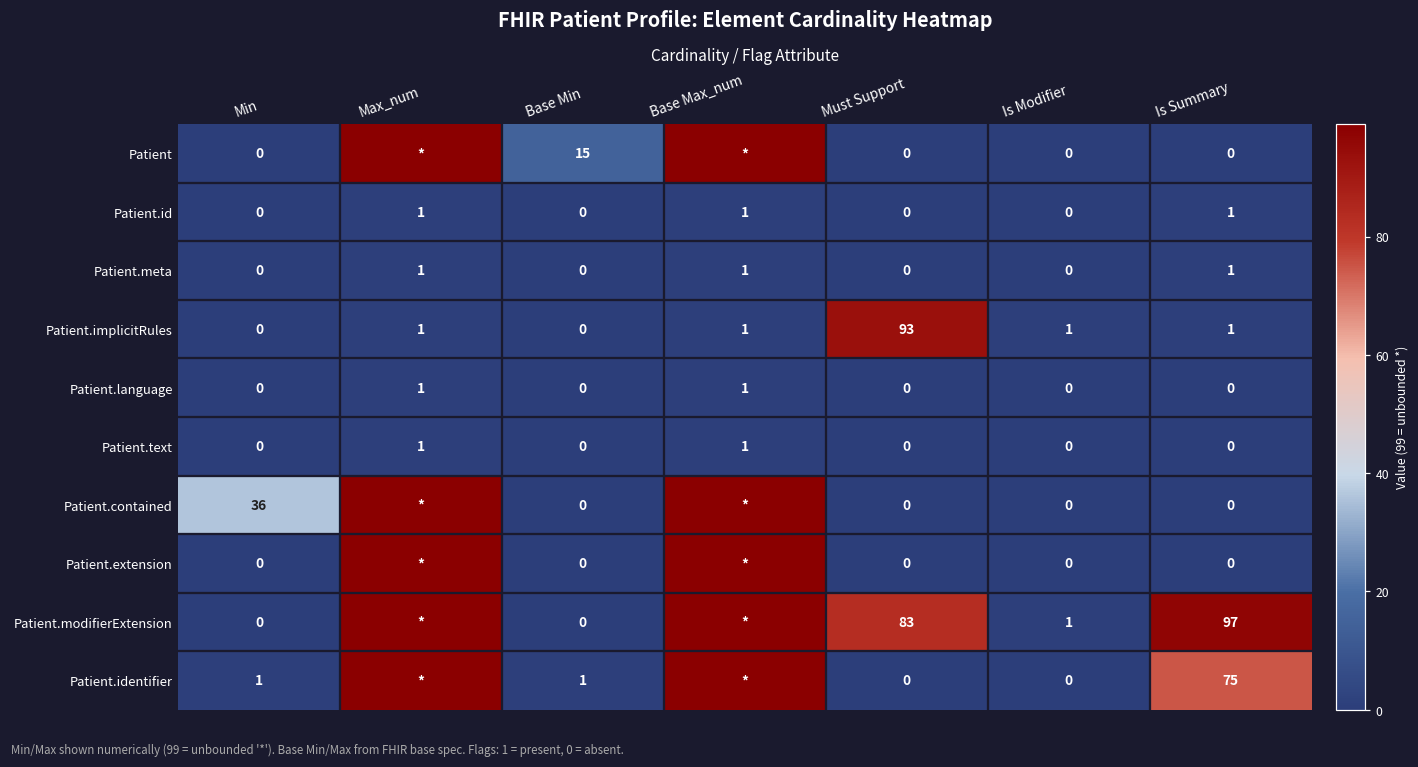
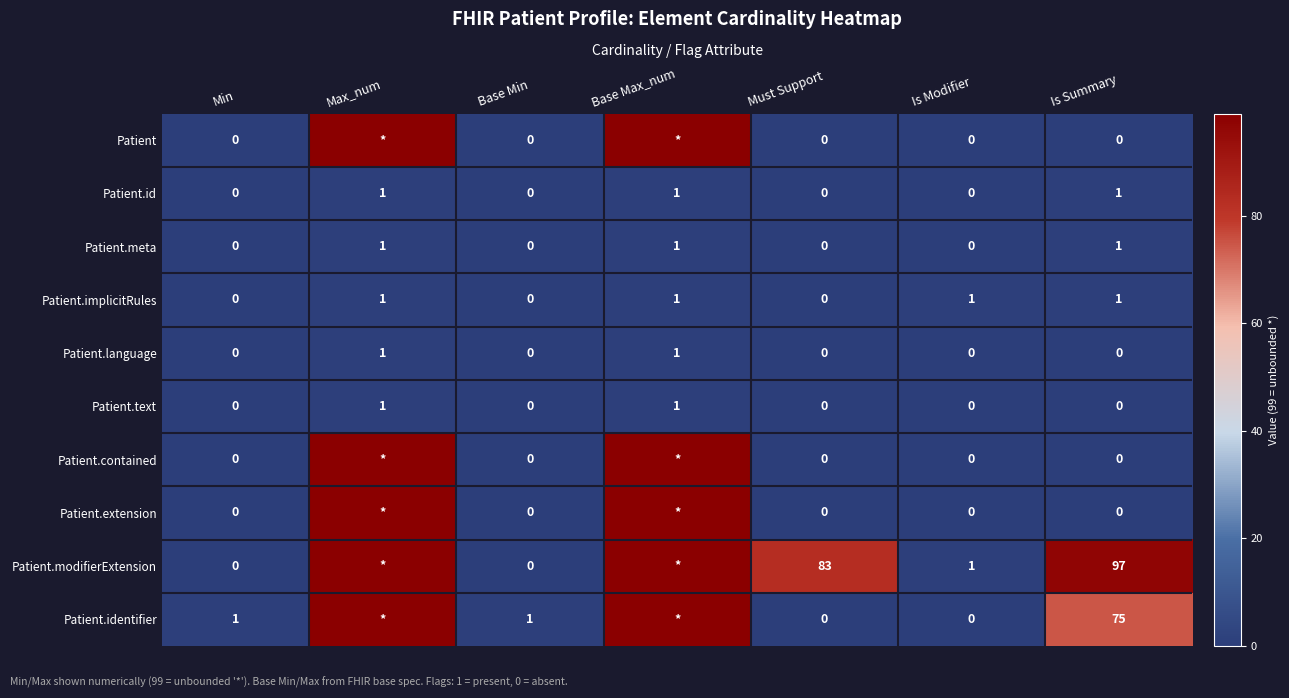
Patient, Base Min: 15 -> 0
Patient.implicitRules, Must Support: 93 -> 0
Patient.contained, Min: 36 -> 0
